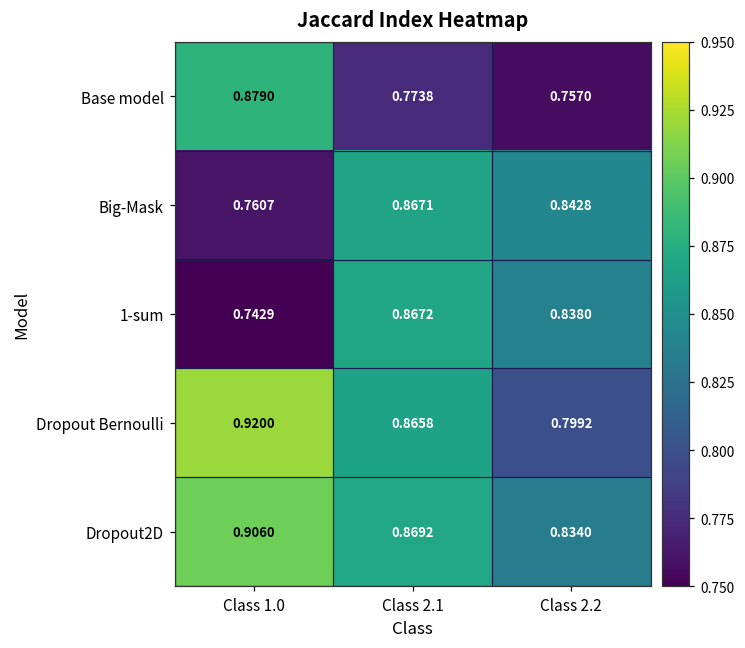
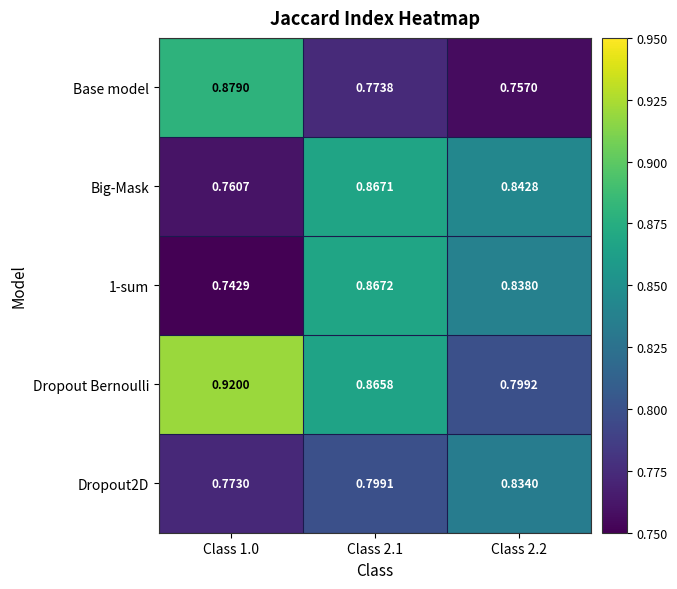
Dropout2D, Class 1.0: 0.9060 -> 0.7730
Dropout2D, Class 2.1: 0.8692 -> 0.7991
